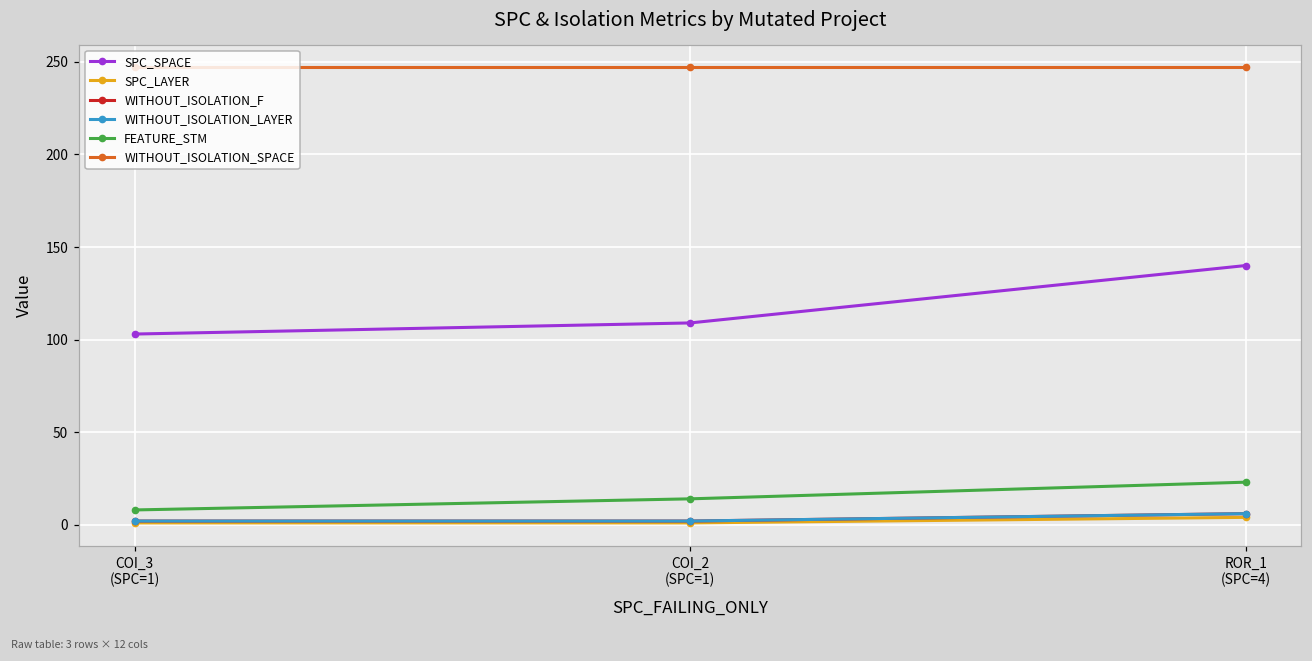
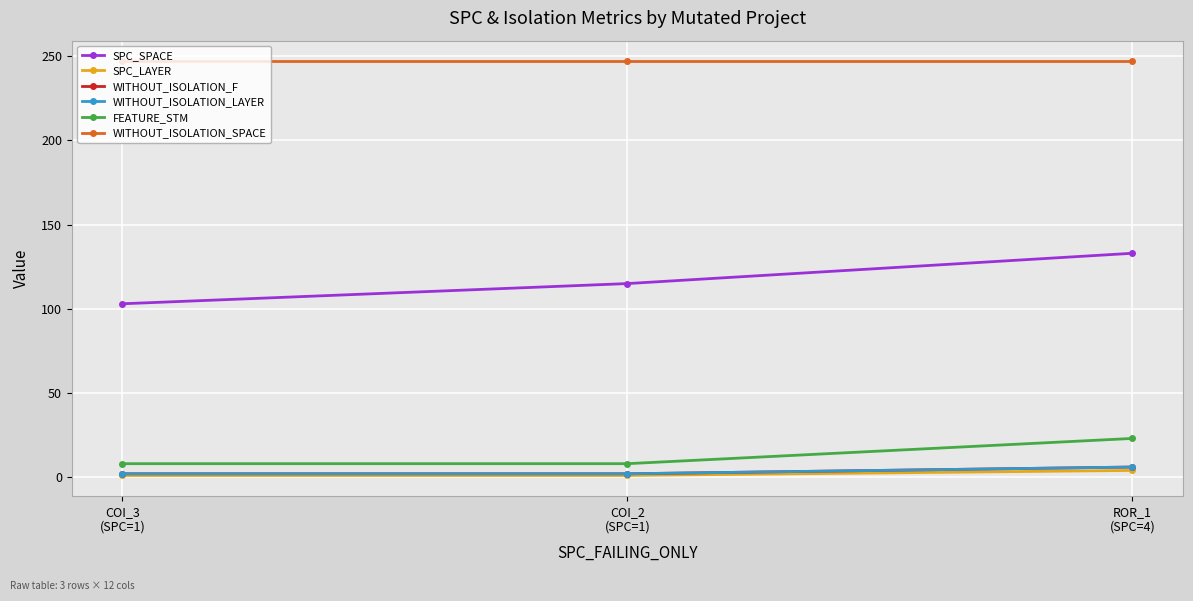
SPC_SPACE, COI_2 (SPC=1): 109 -> 115
FEATURE_STM, COI_2 (SPC=1): 14 -> 8
SPC_SPACE, ROR_1 (SPC=4): 140 -> 133
